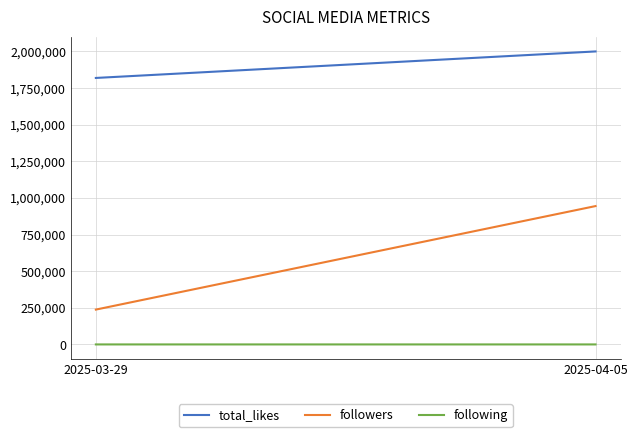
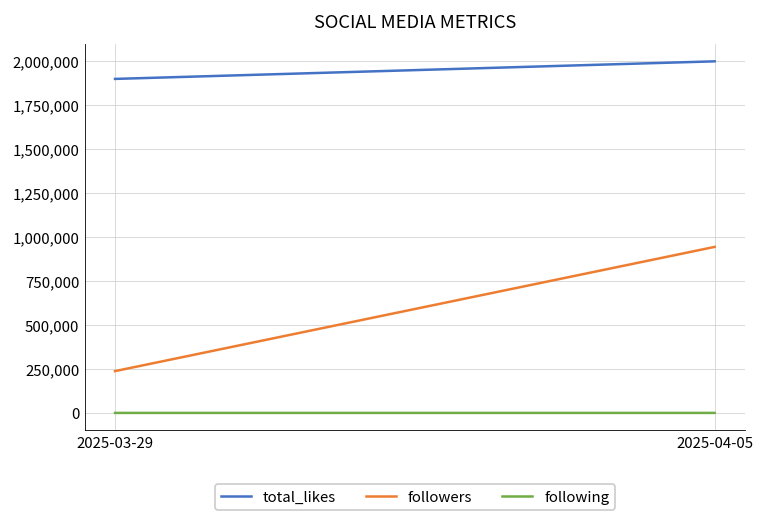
total_likes, 2025-03-29: 1,820,000 -> 1,900,000
